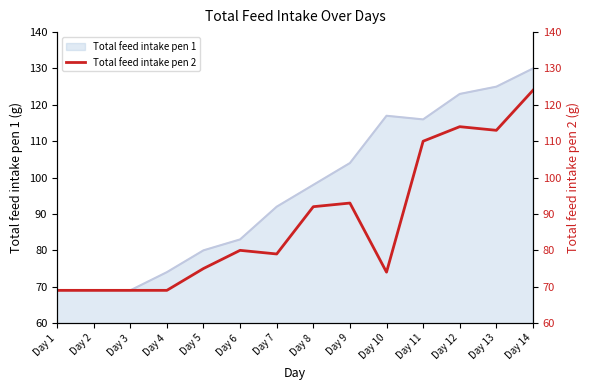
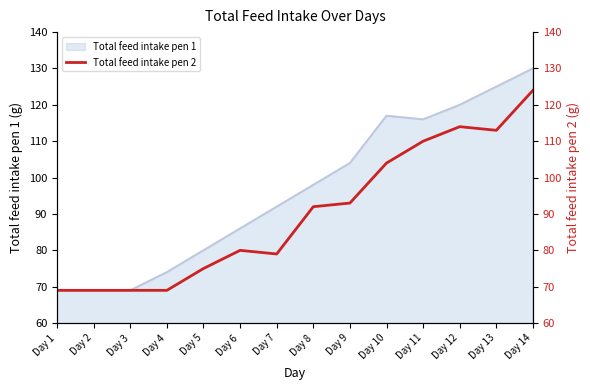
Total feed intake pen 1, Day 6: 83 -> 86
Total feed intake pen 1, Day 12: 123 -> 120
Total feed intake pen 2, Day 10: 74 -> 104
